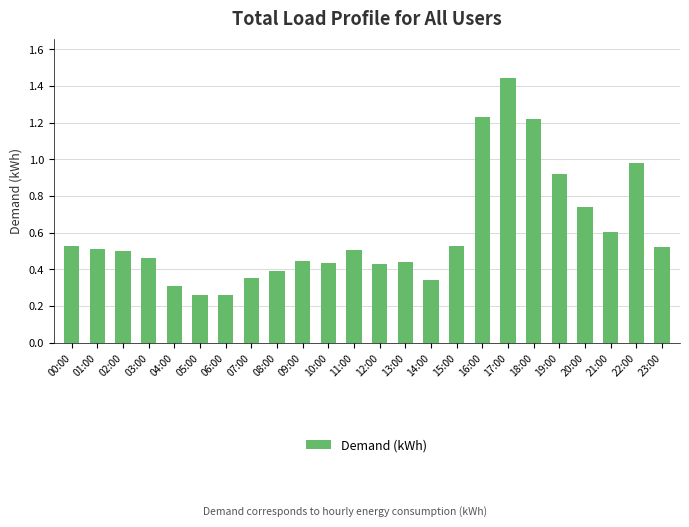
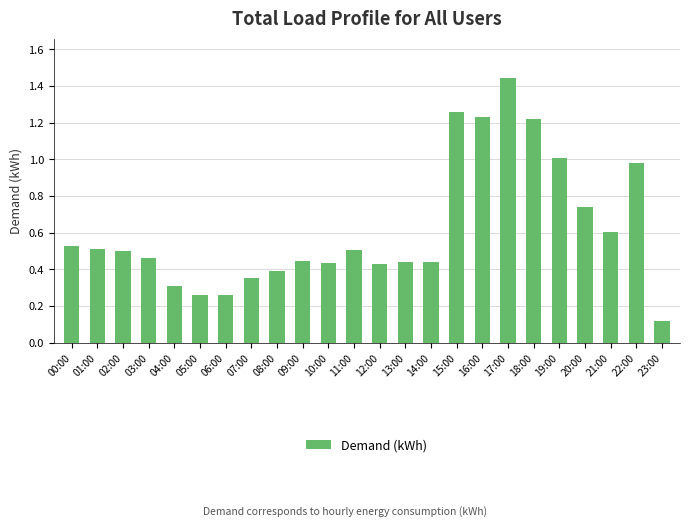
14:00: 0.35 -> 0.44
15:00: 0.53 -> 1.26
19:00: 0.92 -> 1.01
23:00: 0.52 -> 0.12
